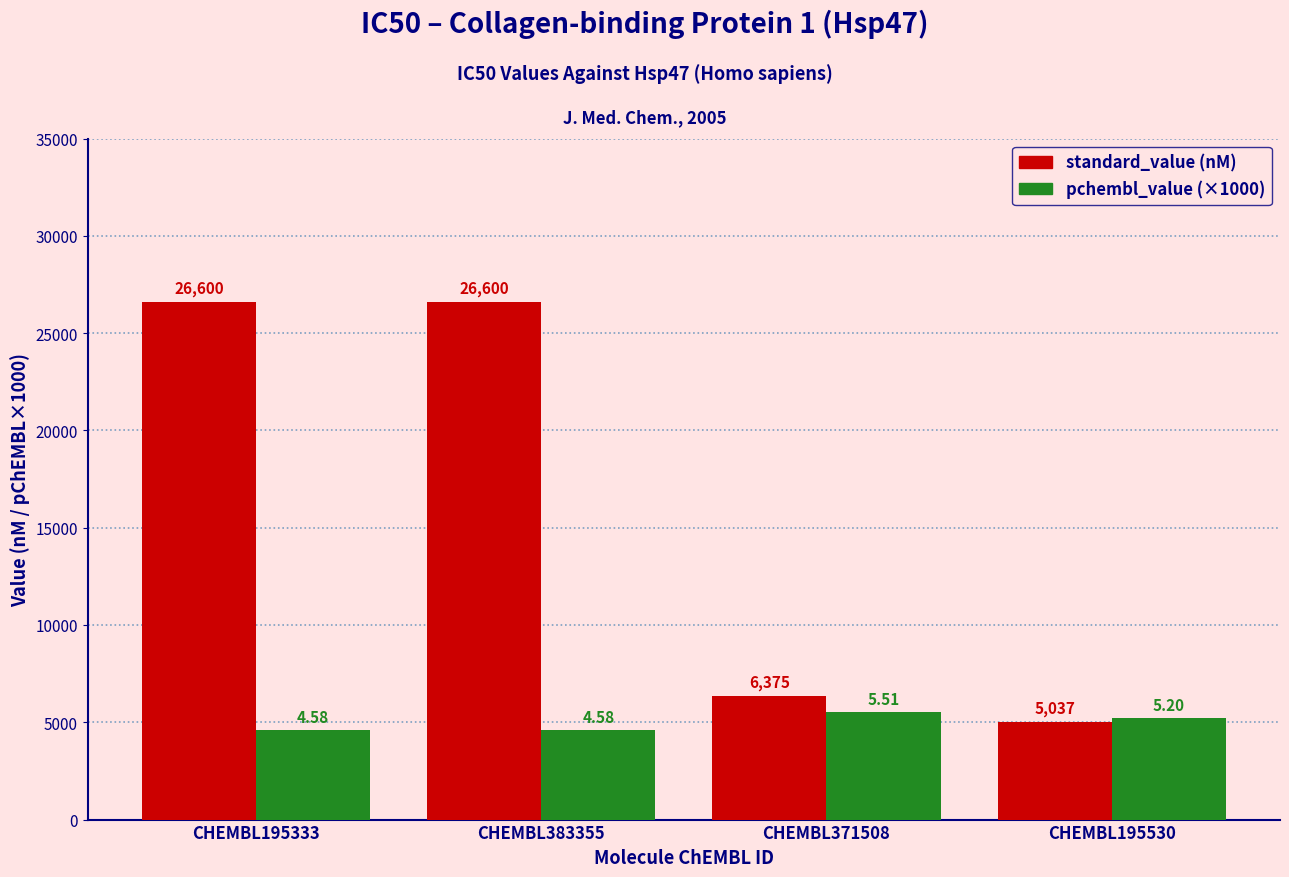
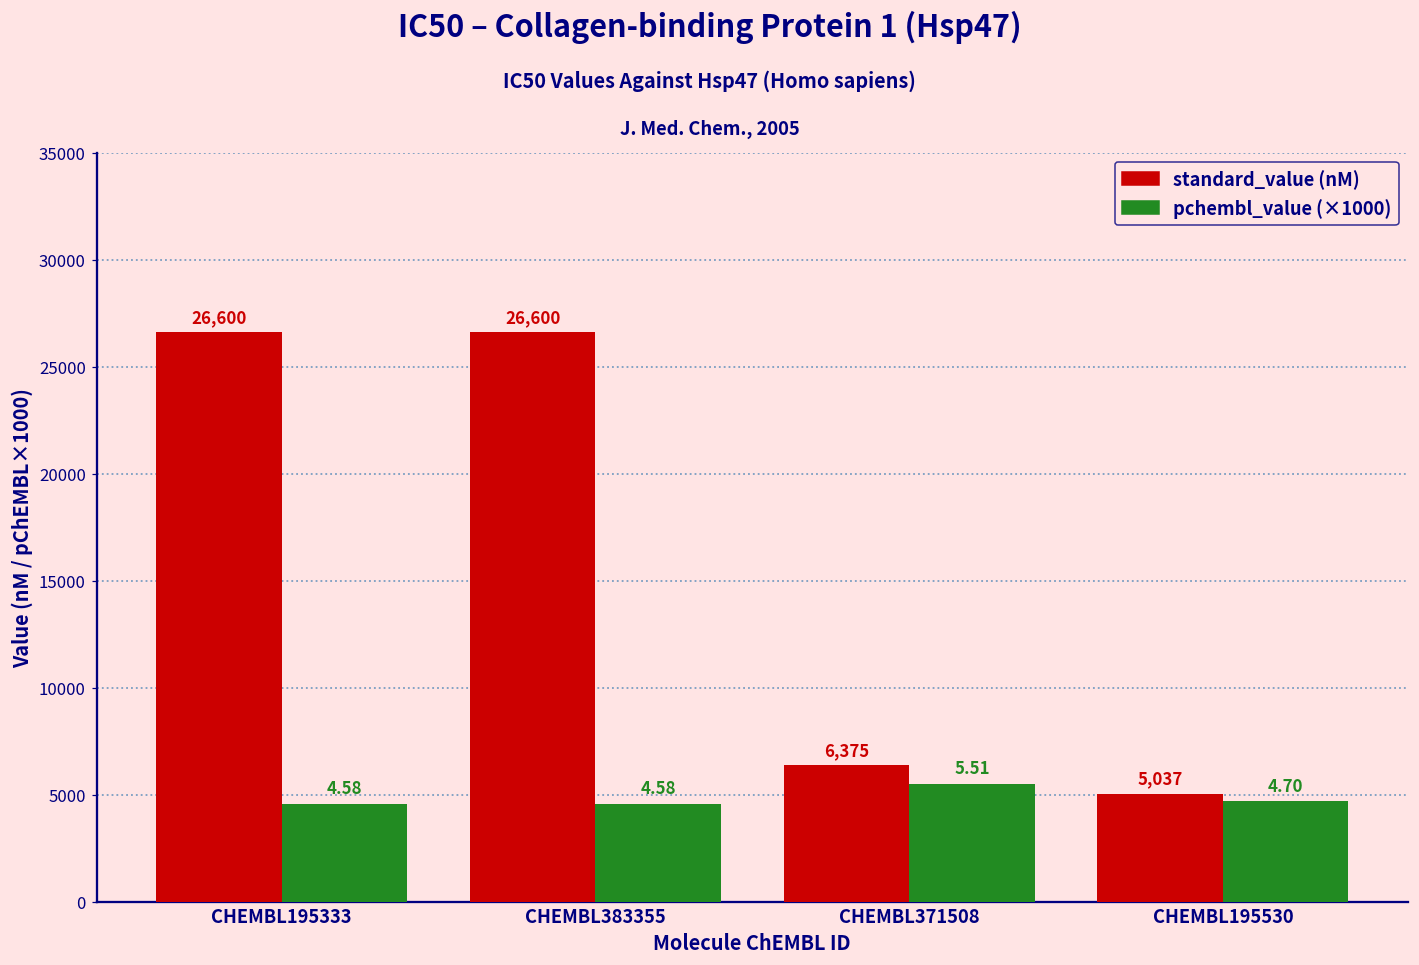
pchembl_value (×1000), CHEMBL195530: 5.20 -> 4.70
